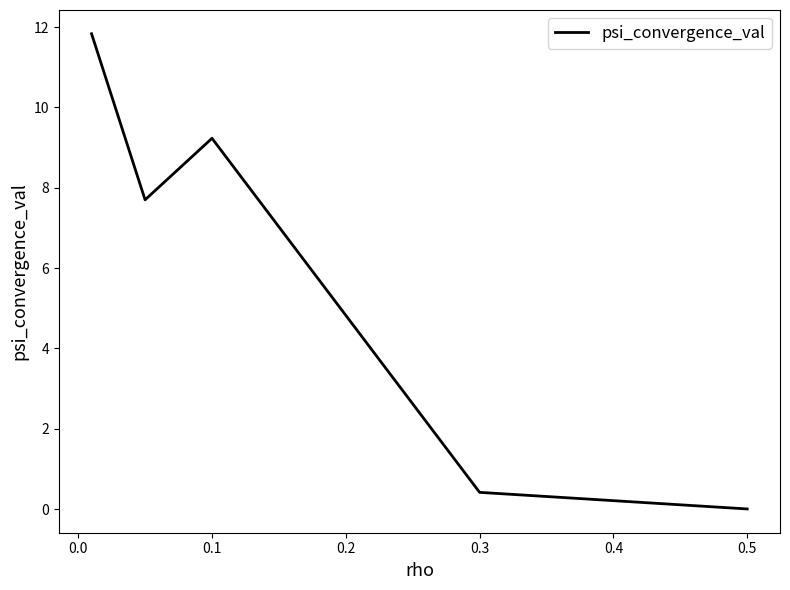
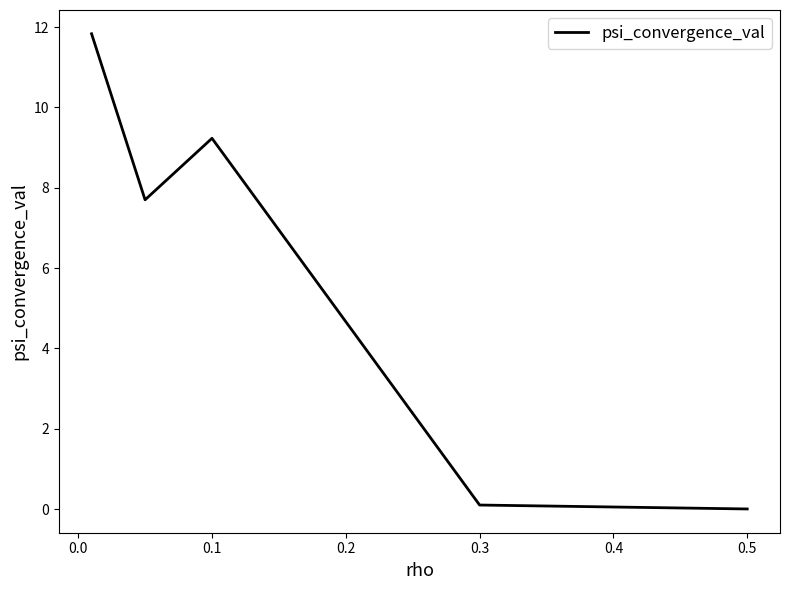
0.3: 0.4 -> 0.1
